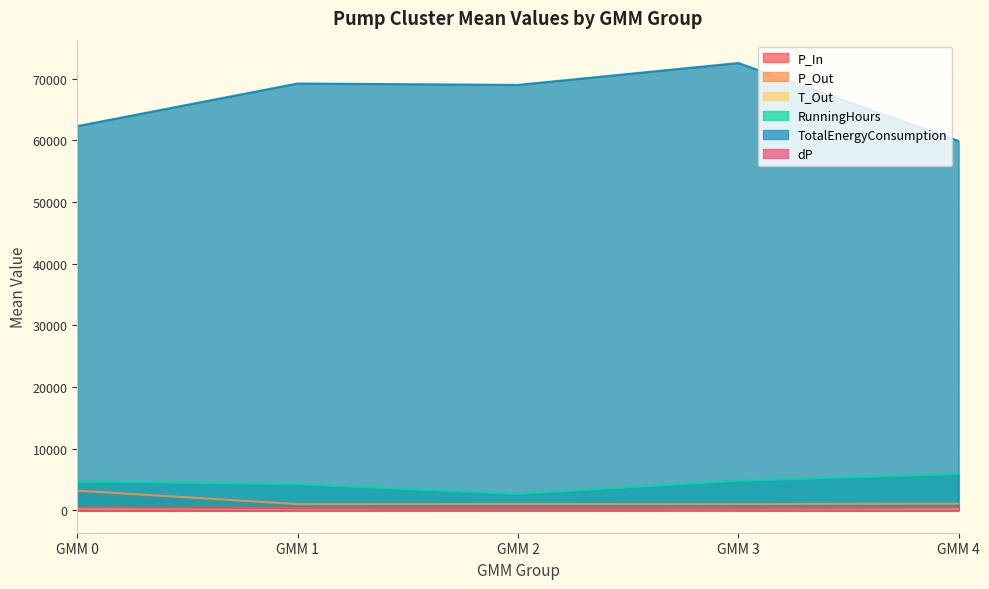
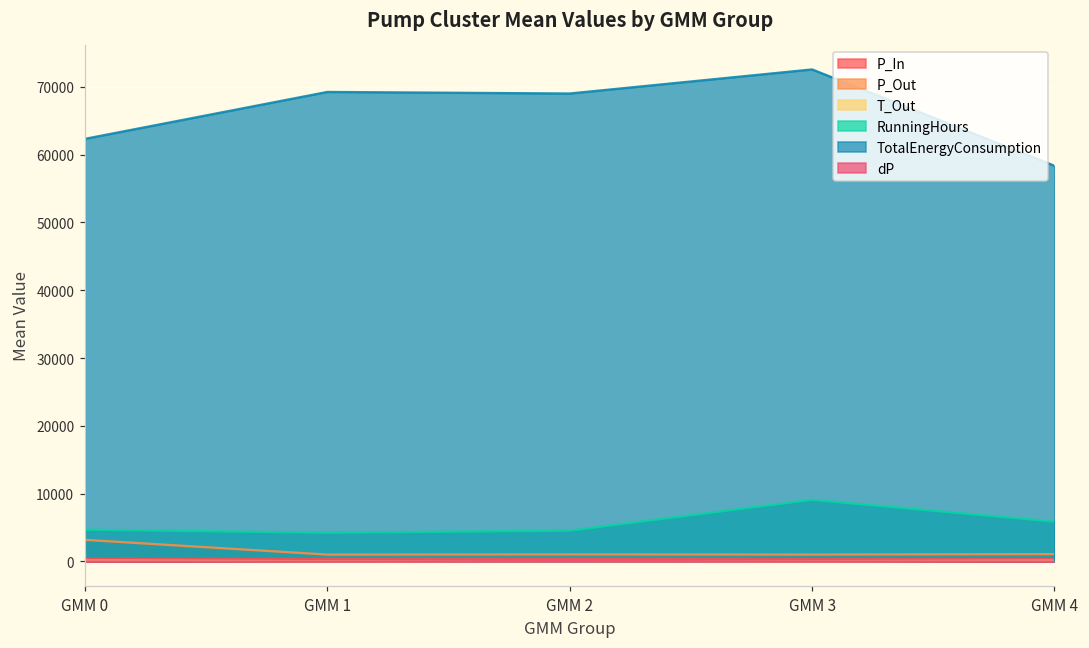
RunningHours, GMM 2: 3000 -> 5000
RunningHours, GMM 3: 5000 -> 9000
TotalEnergyConsumption, GMM 4: 60000 -> 58000
